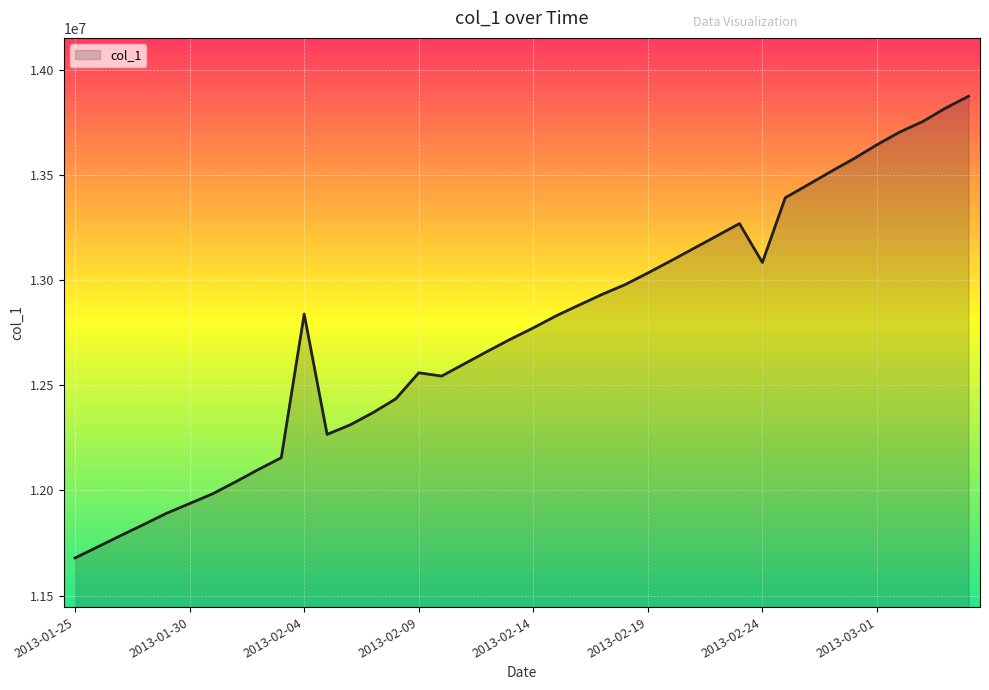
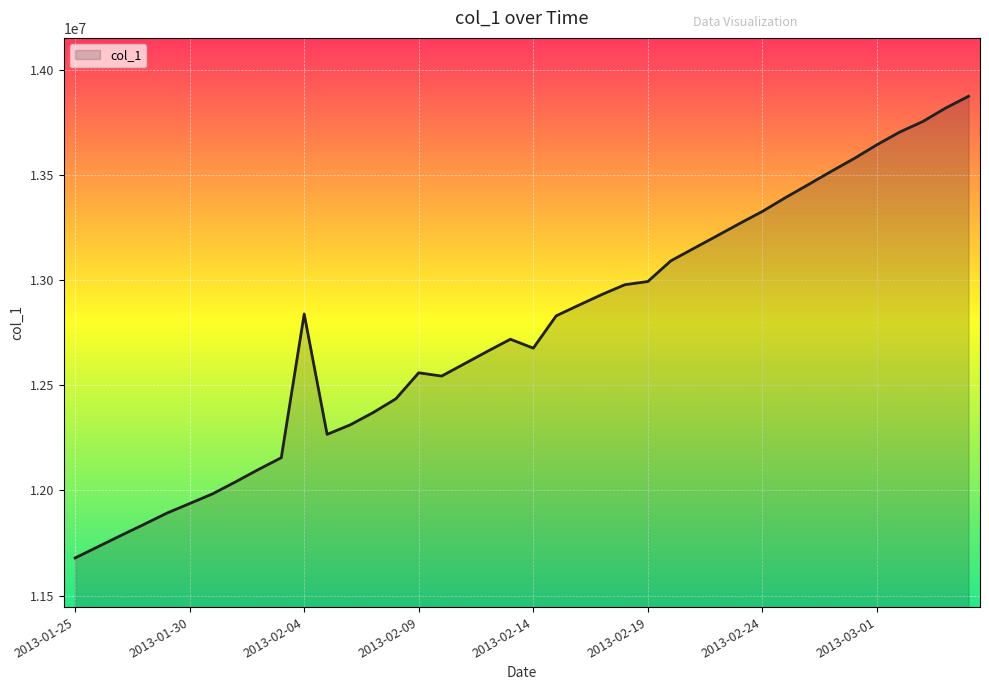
2013-02-14: 12770000 -> 12680000
2013-02-19: 13030000 -> 12990000
2013-02-24: 13080000 -> 13330000
